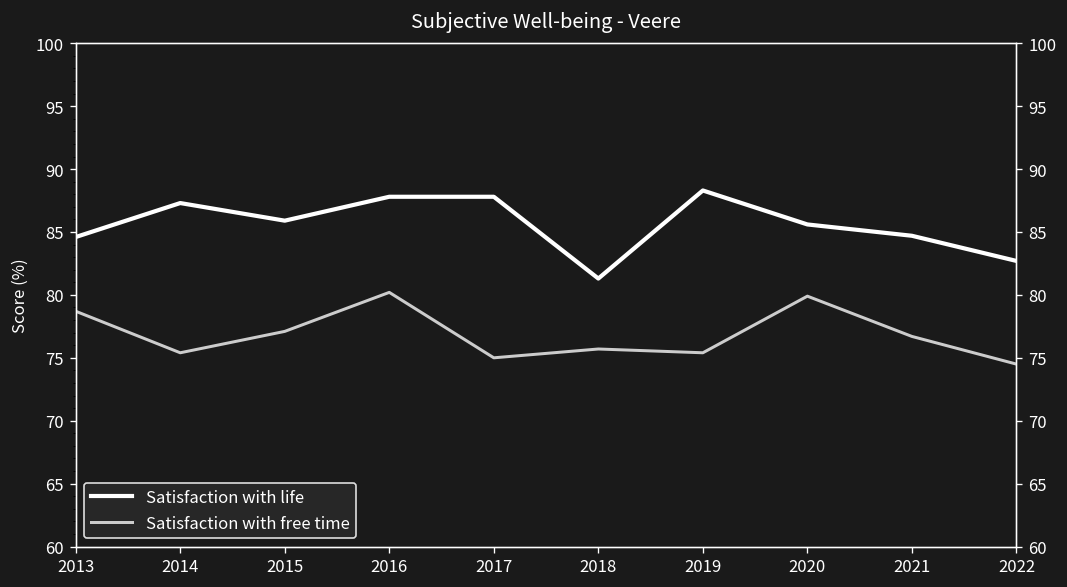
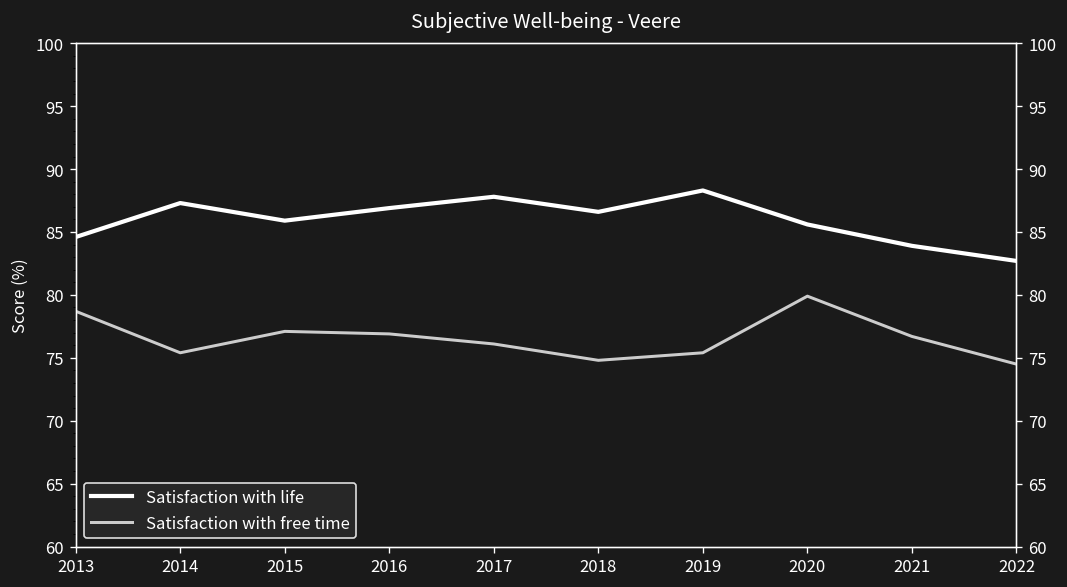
Satisfaction with life, 2016: 87.8 -> 86.9
Satisfaction with free time, 2016: 80.2 -> 76.9
Satisfaction with free time, 2017: 75.0 -> 76.1
Satisfaction with life, 2018: 81.3 -> 86.6
Satisfaction with free time, 2018: 75.7 -> 74.8
Satisfaction with life, 2021: 84.7 -> 83.9
